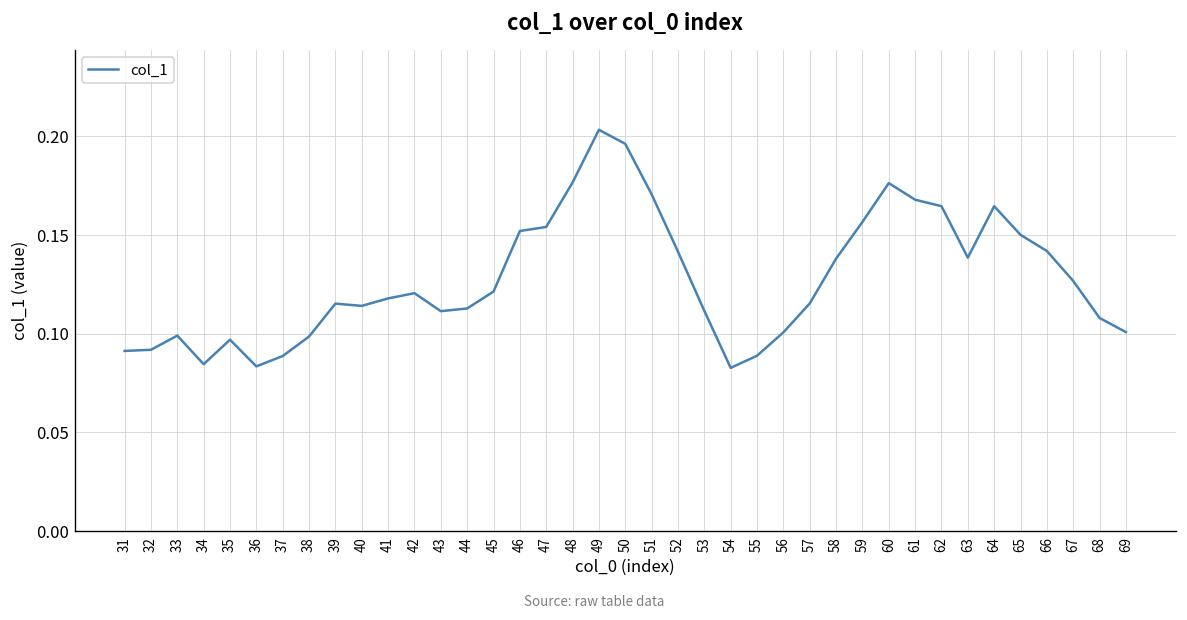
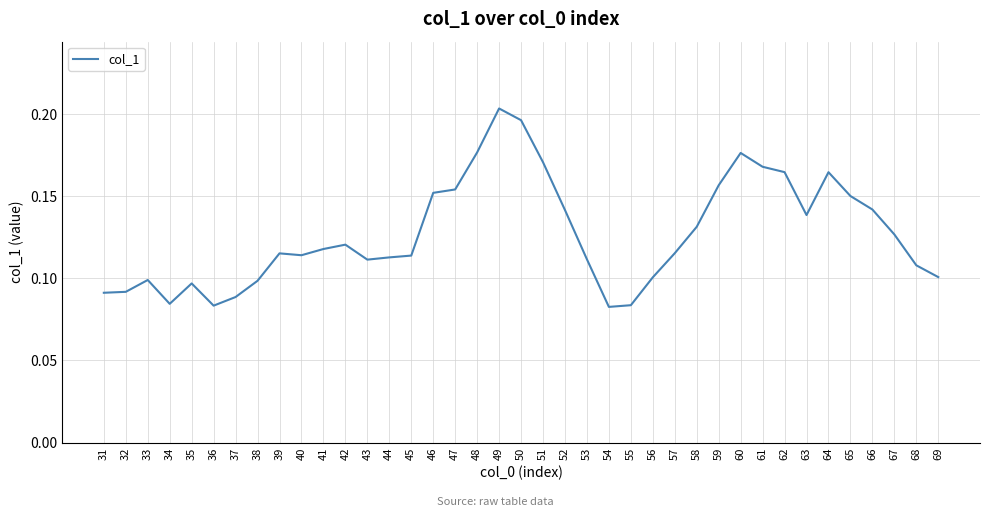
45: 0.121 -> 0.114
55: 0.089 -> 0.084
58: 0.138 -> 0.131
